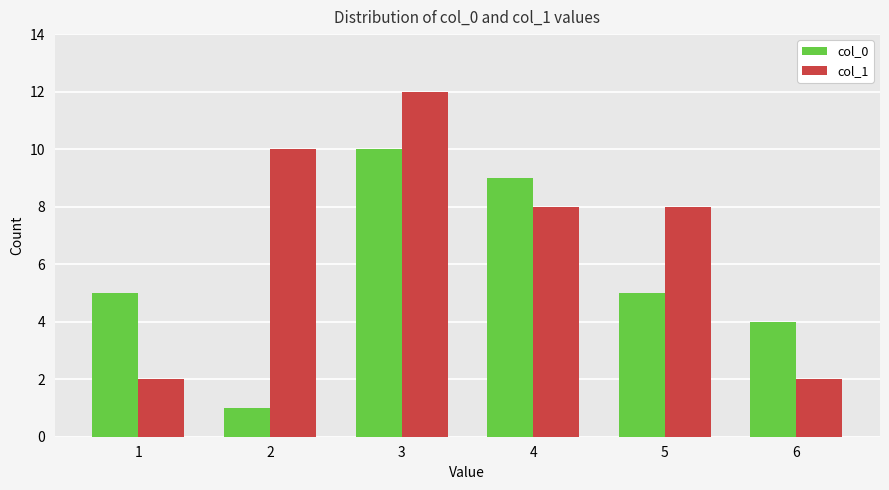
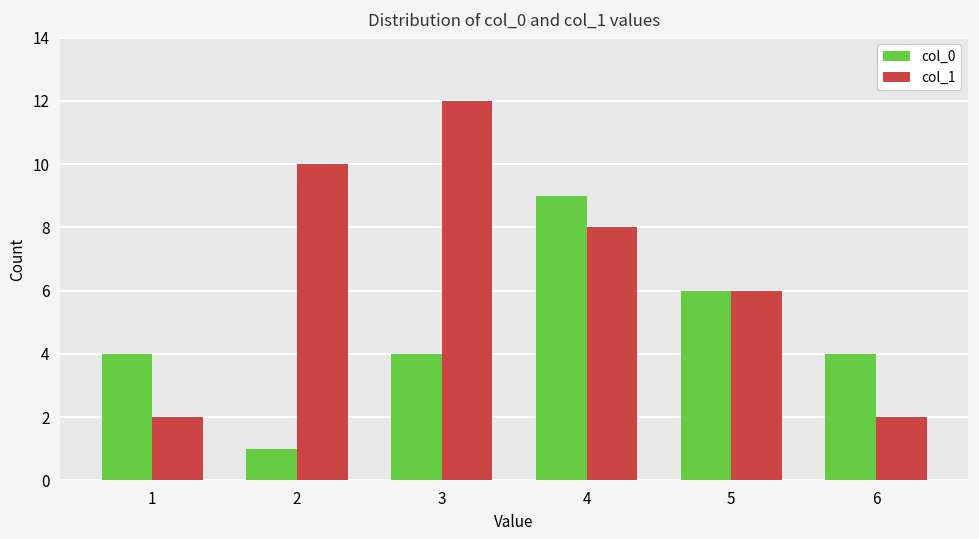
col_0, 1: 5 -> 4
col_0, 3: 10 -> 4
col_0, 5: 5 -> 6
col_1, 5: 8 -> 6
